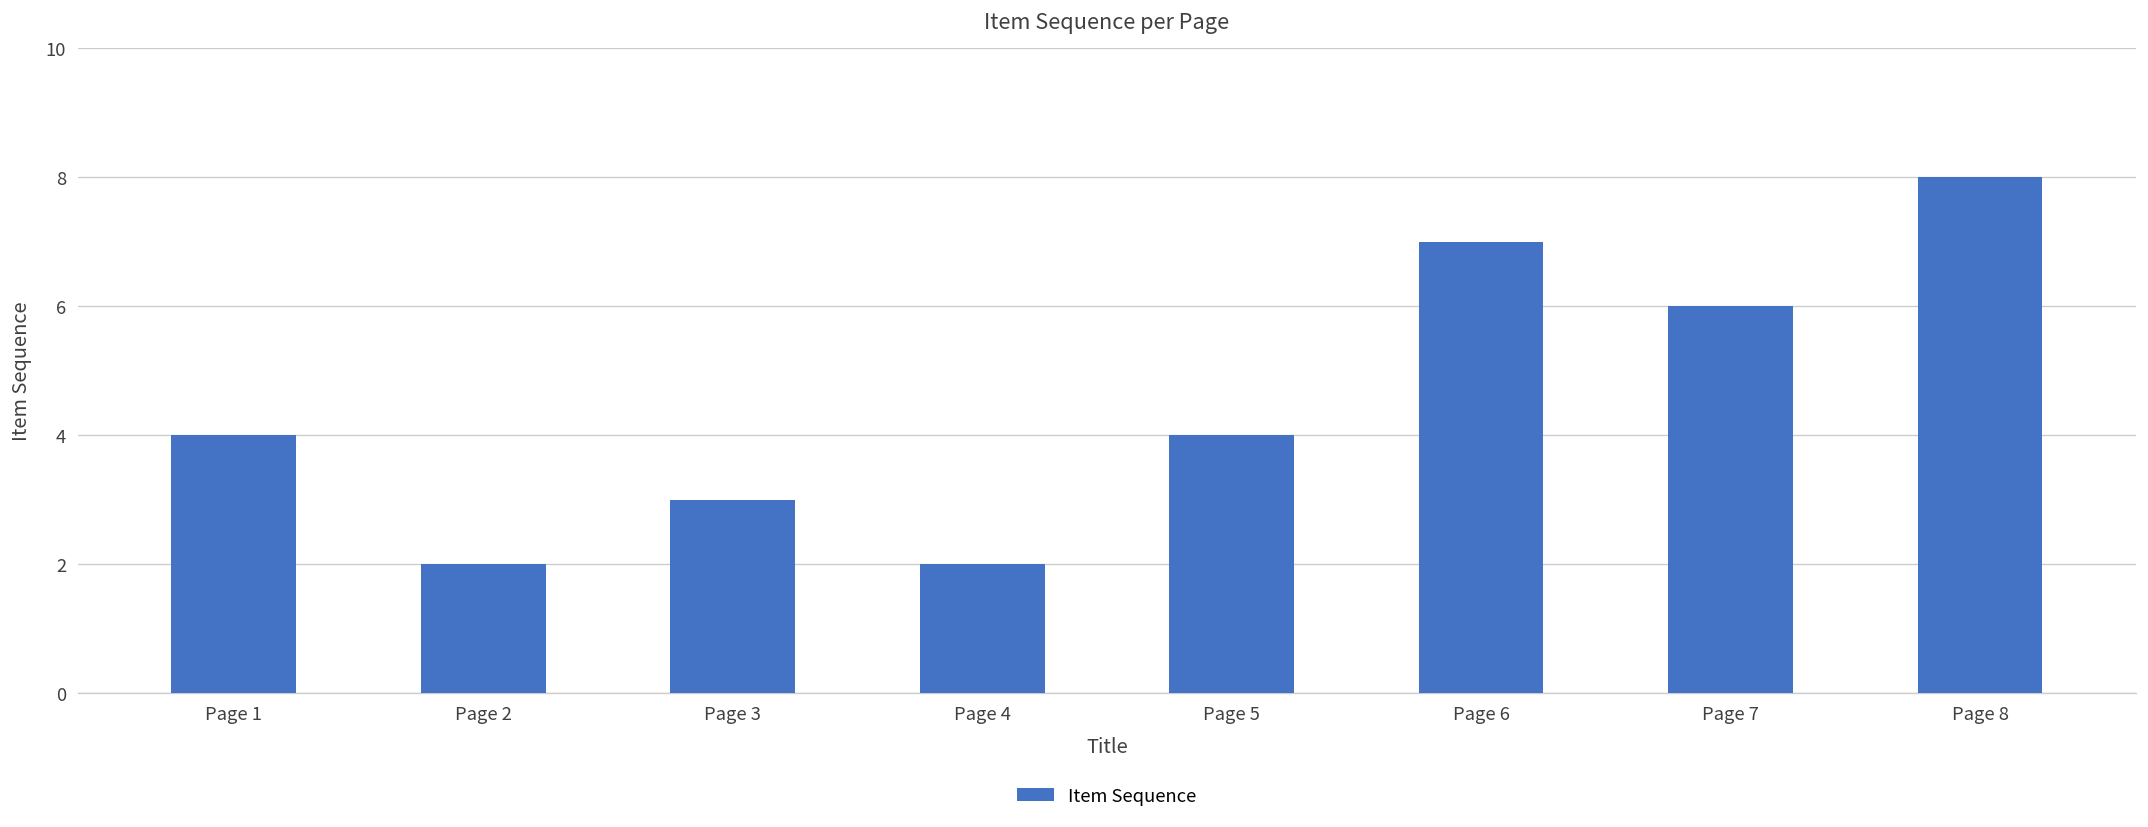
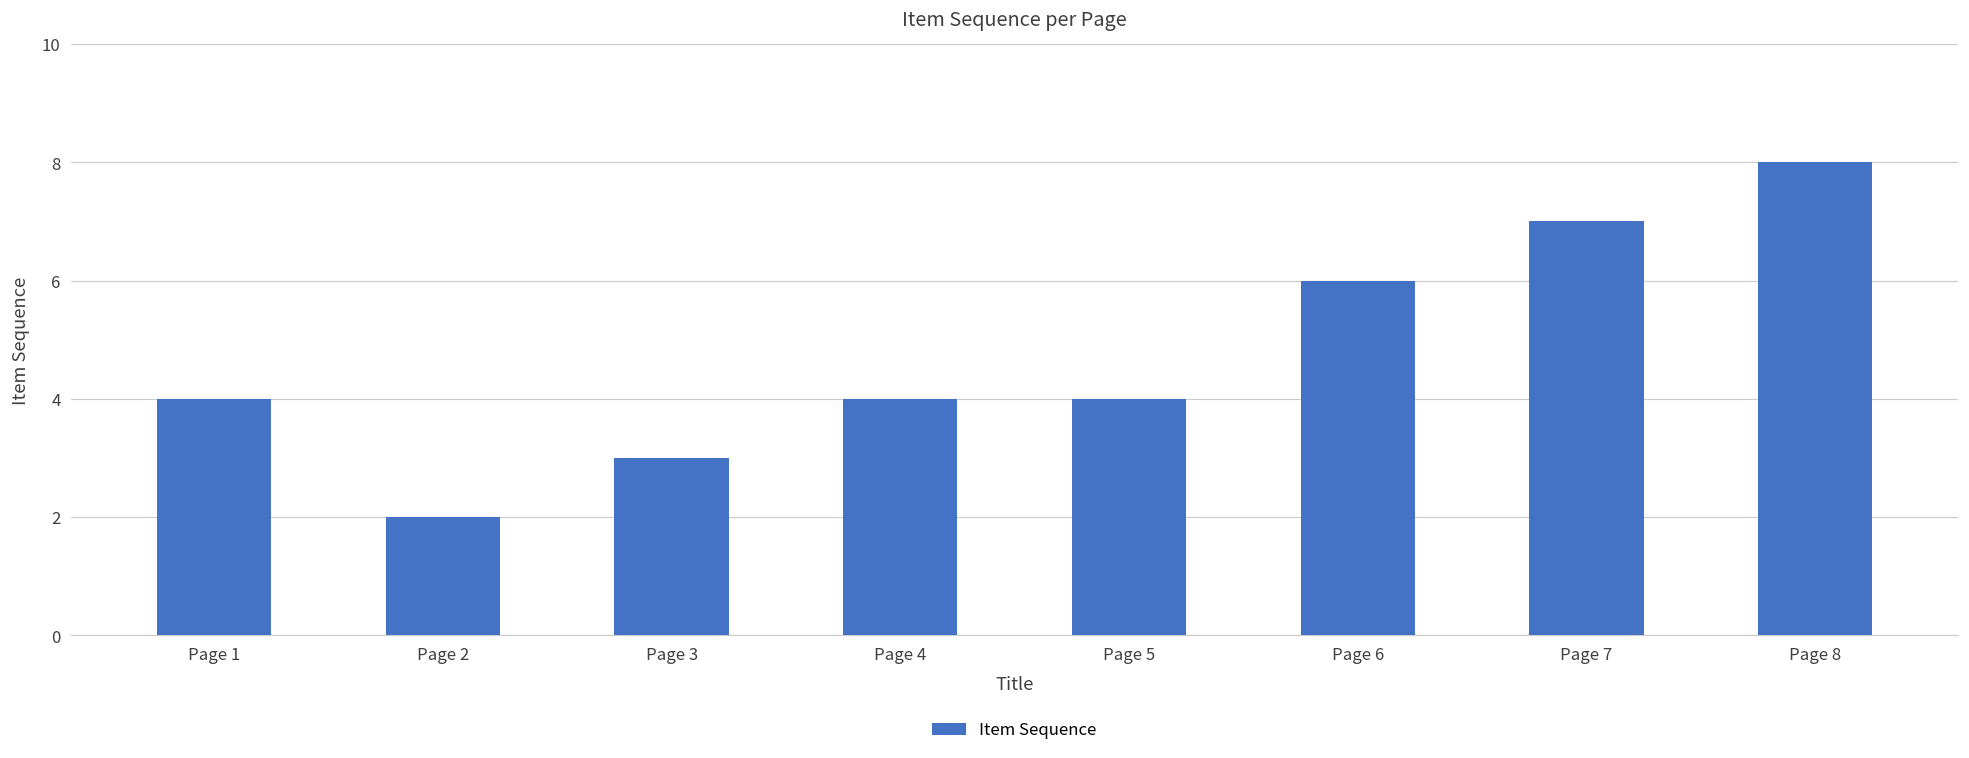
Page 4: 2 -> 4
Page 6: 7 -> 6
Page 7: 6 -> 7
